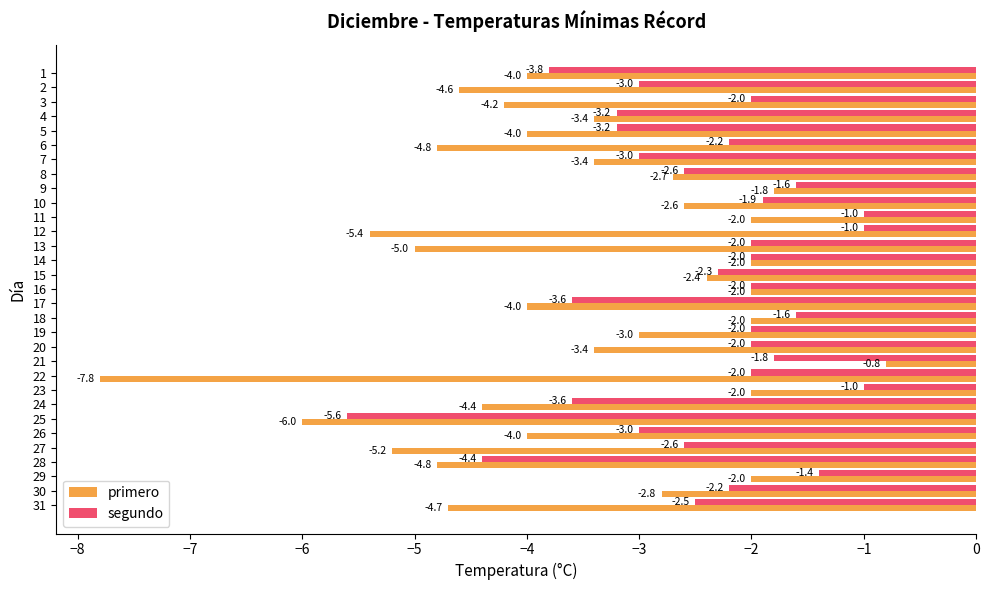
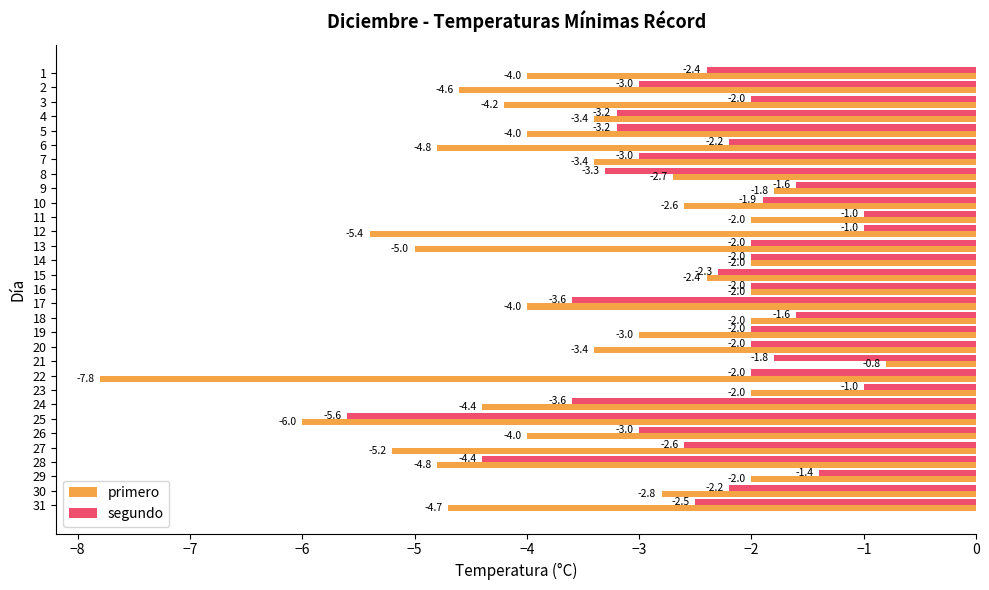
segundo, 1: -3.8 -> -2.4
segundo, 8: -2.6 -> -3.3
